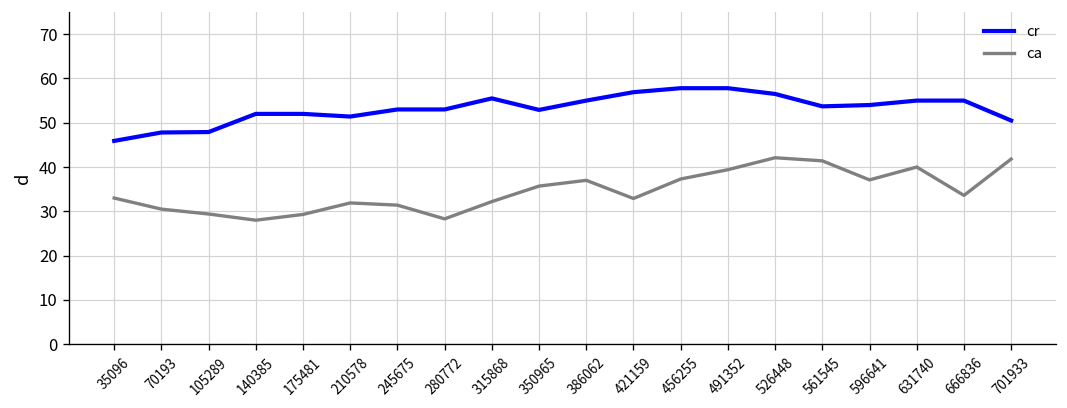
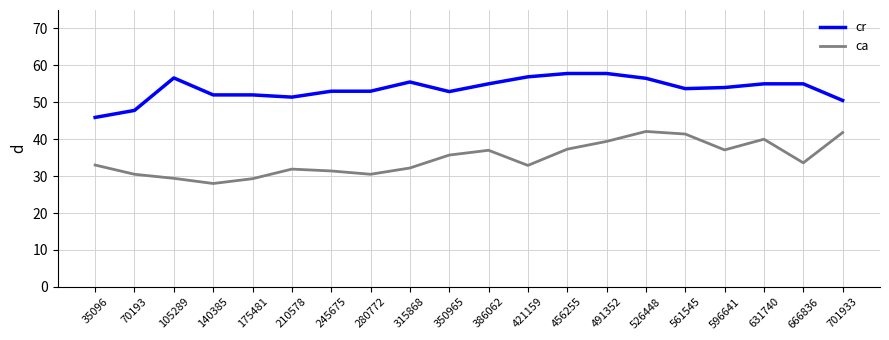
cr, 105289: 48 -> 57
ca, 280772: 28 -> 31
